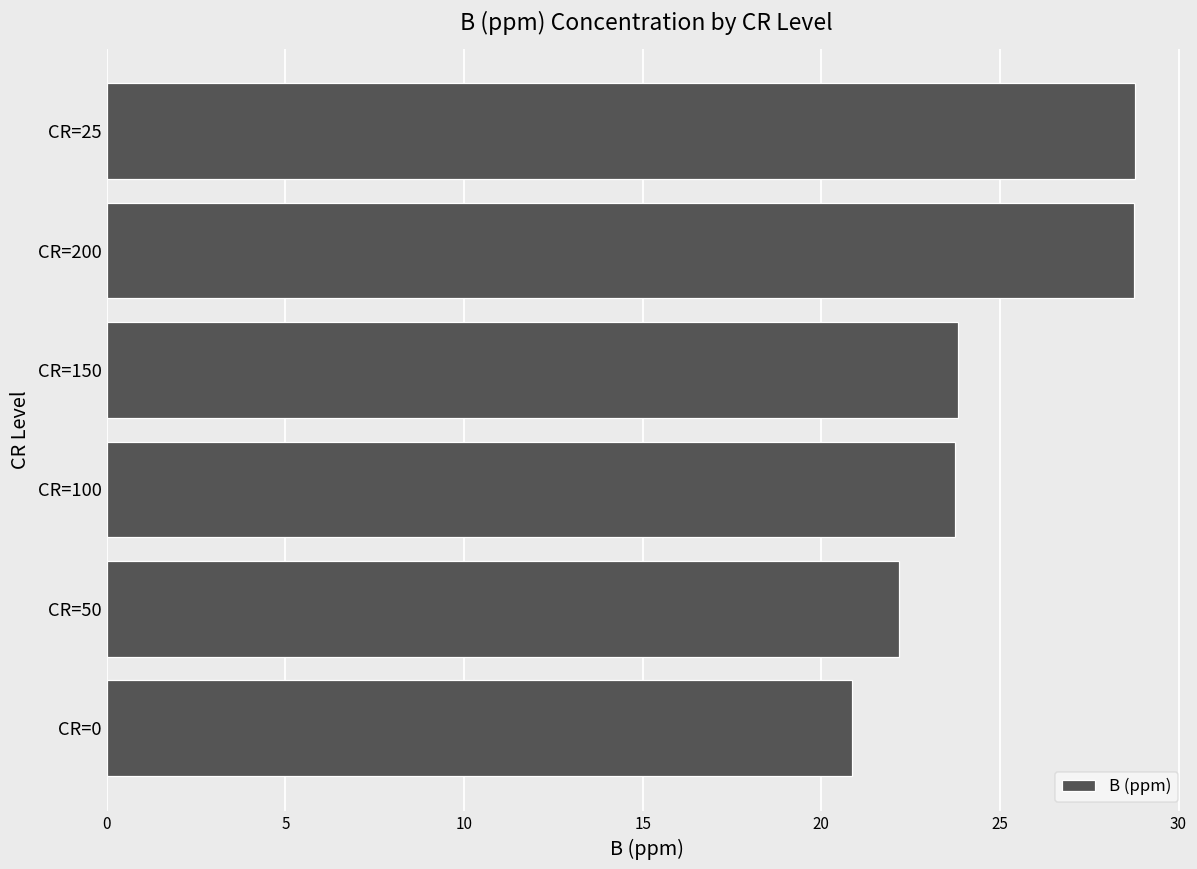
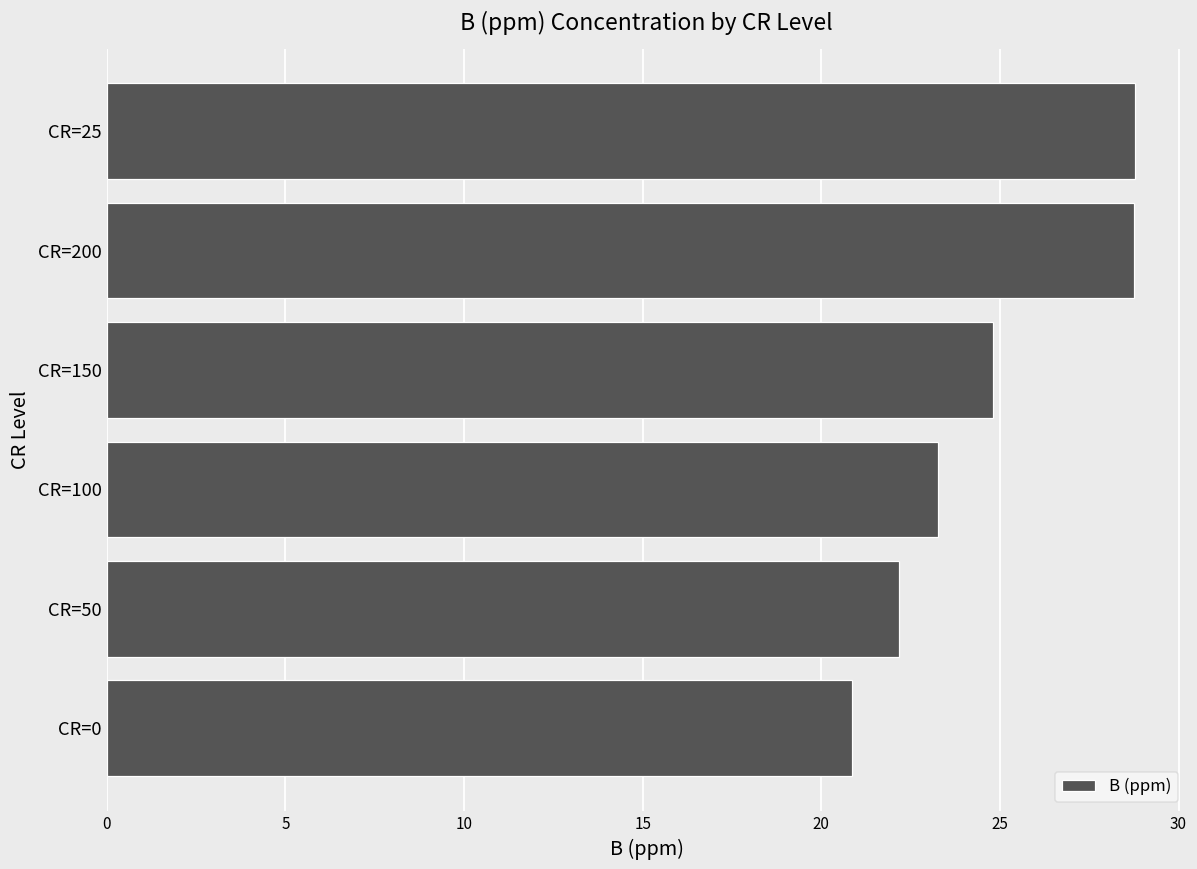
CR=150: 23.8 -> 24.8
CR=100: 23.7 -> 23.3
